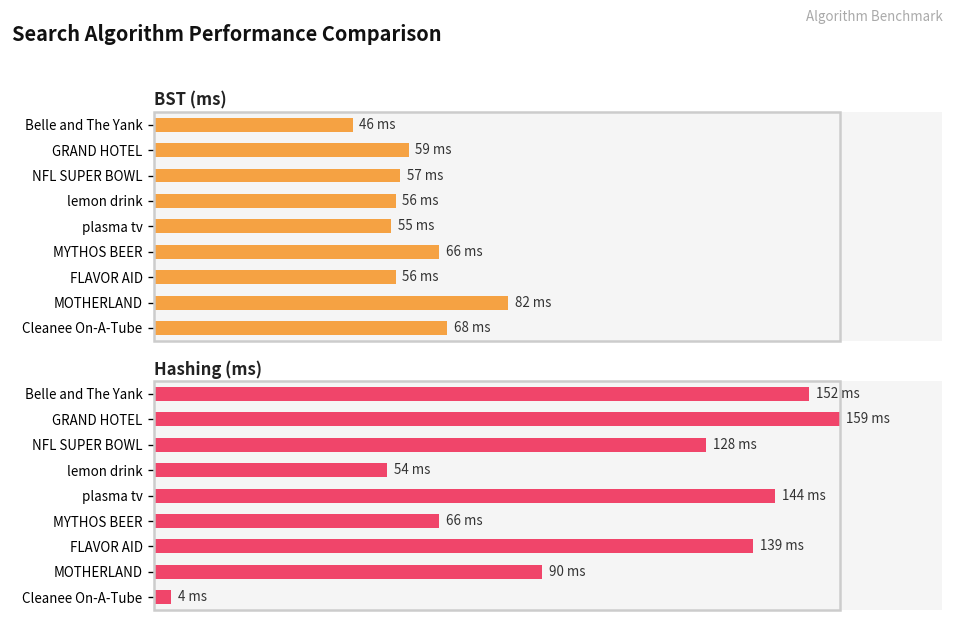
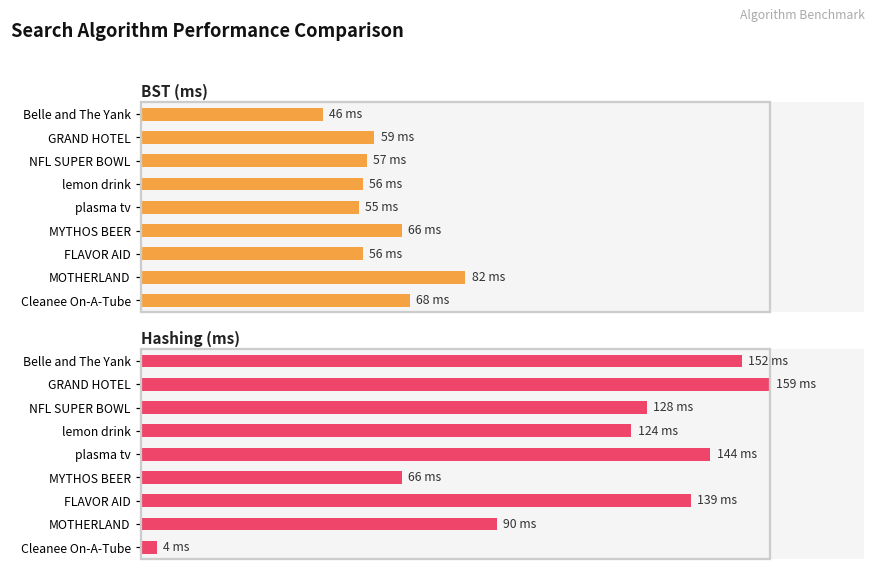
Hashing (ms), lemon drink: 54 -> 124
